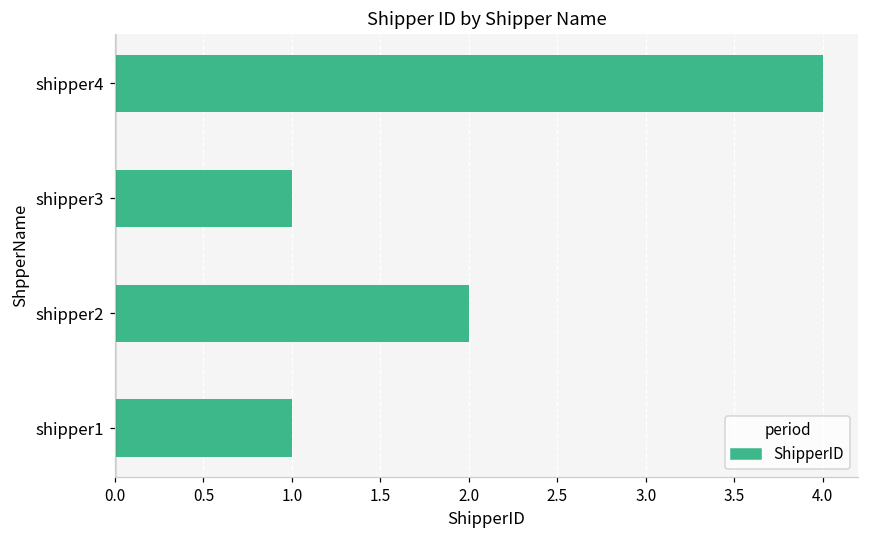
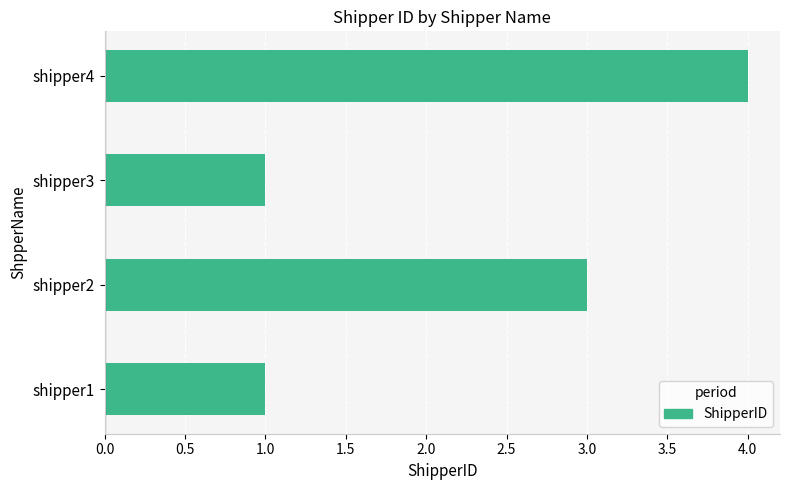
shipper2: 2 -> 3
